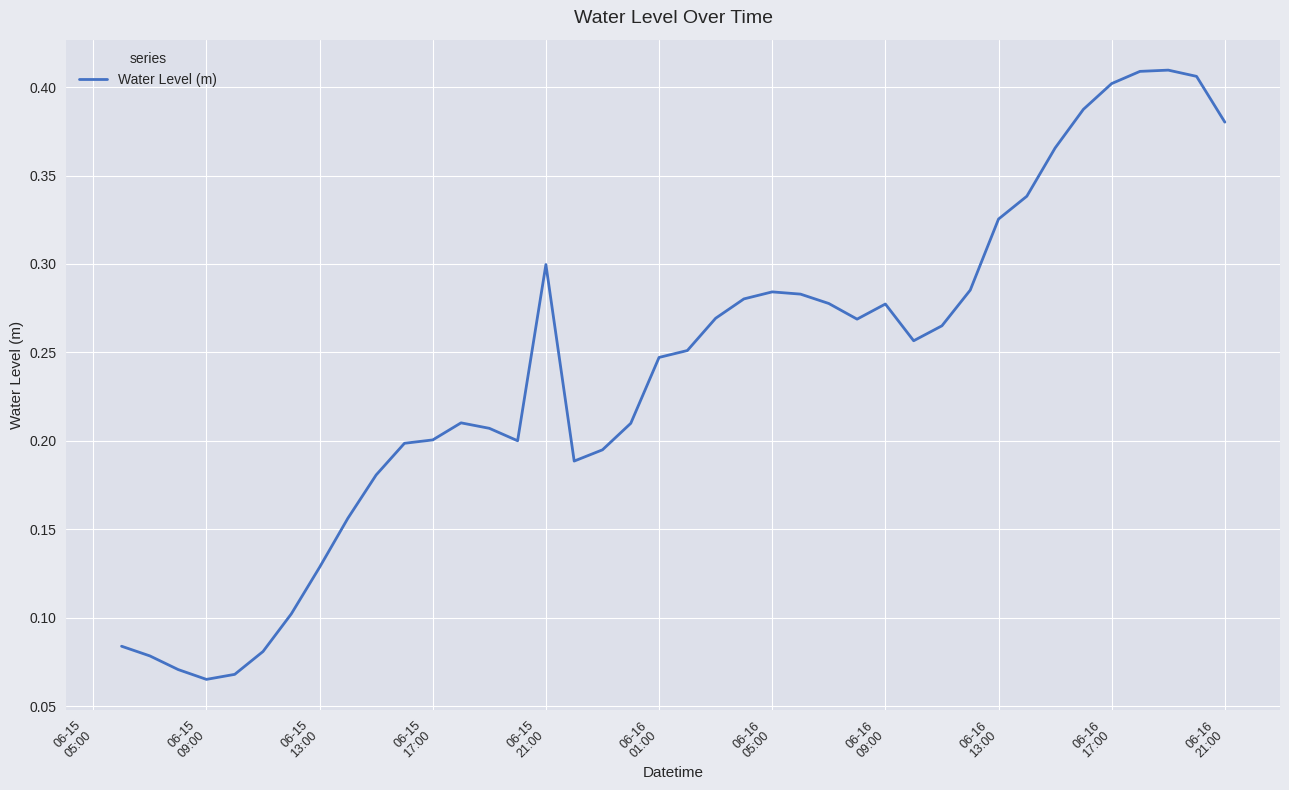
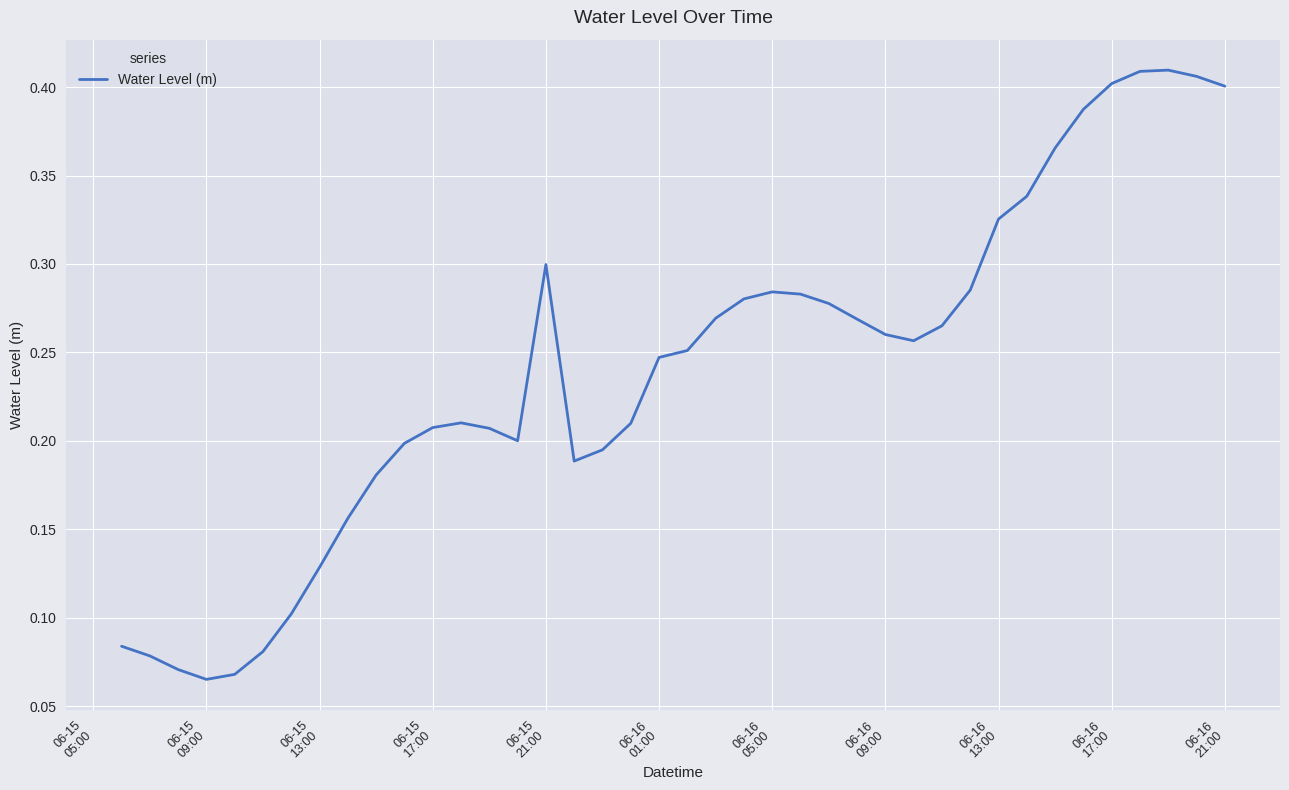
06-15 17:00: 0.201 -> 0.208
06-16 09:00: 0.277 -> 0.260
06-16 21:00: 0.380 -> 0.401
